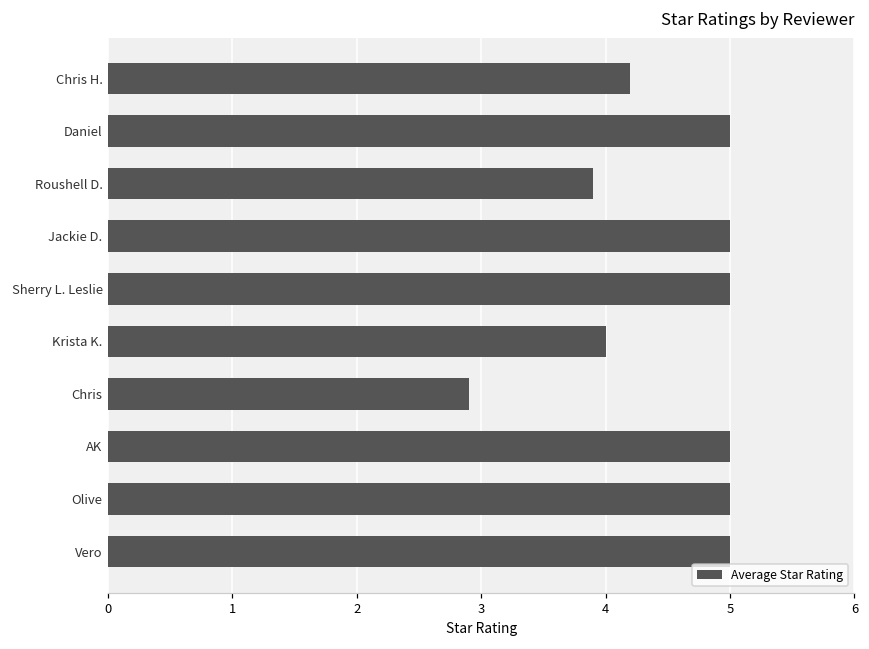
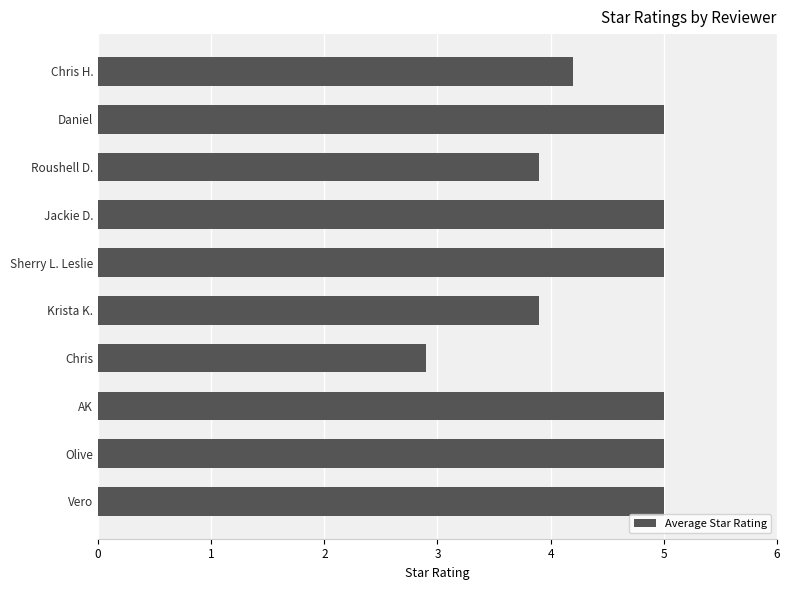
Krista K.: 4.0 -> 3.9
